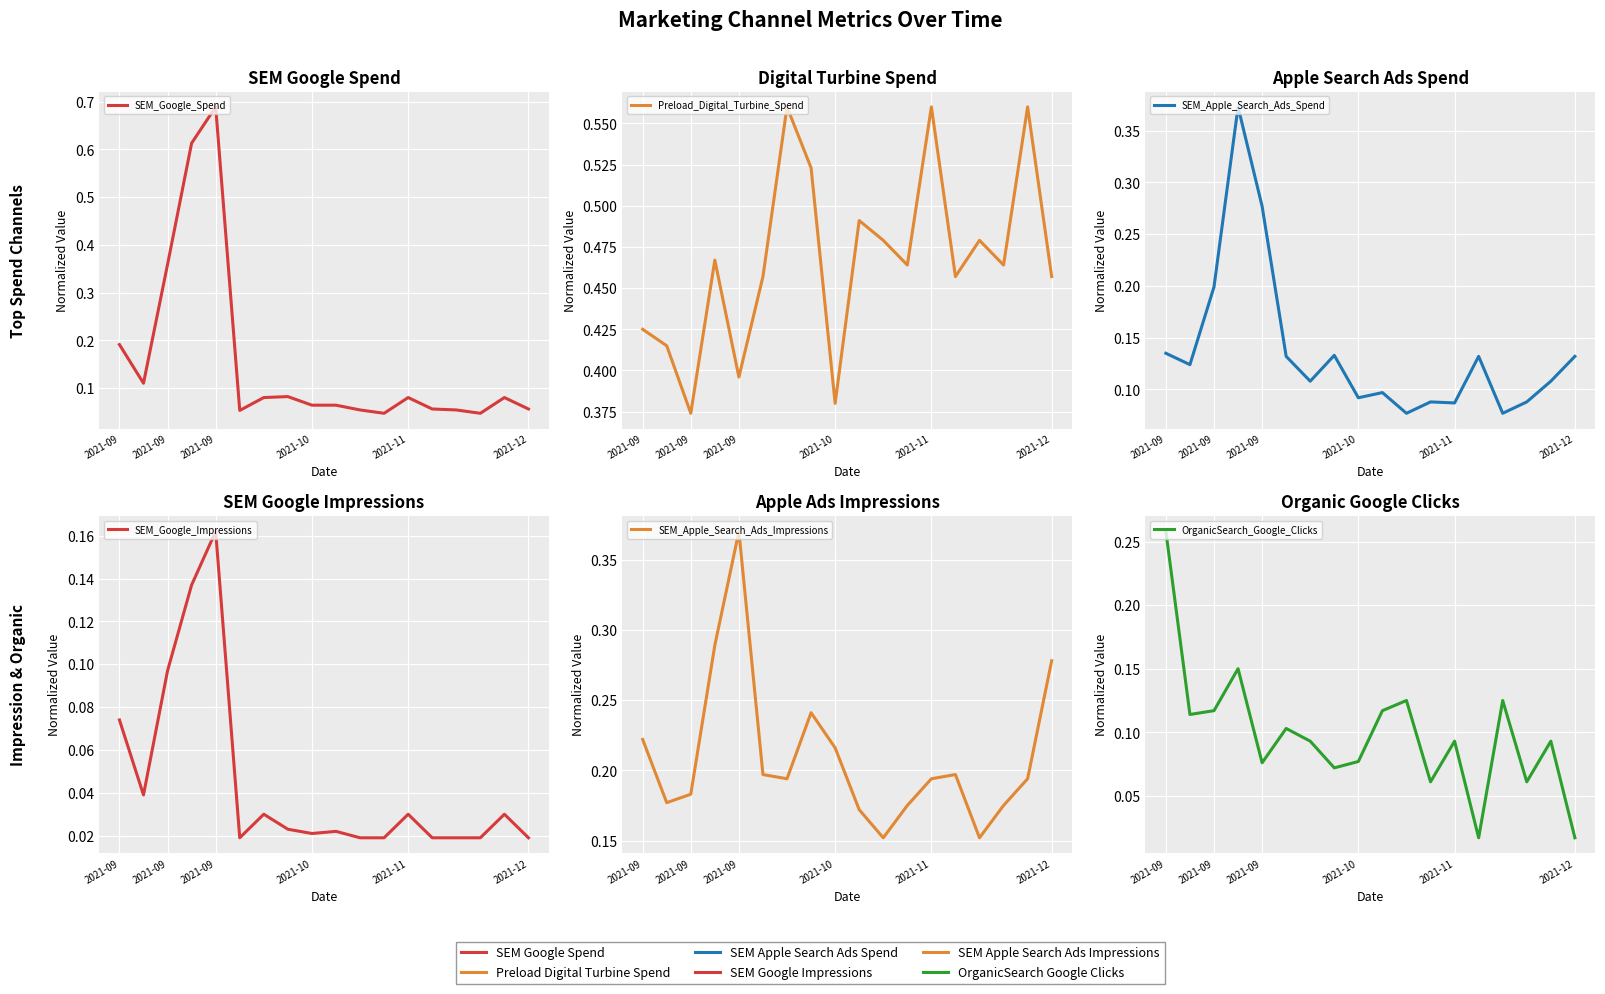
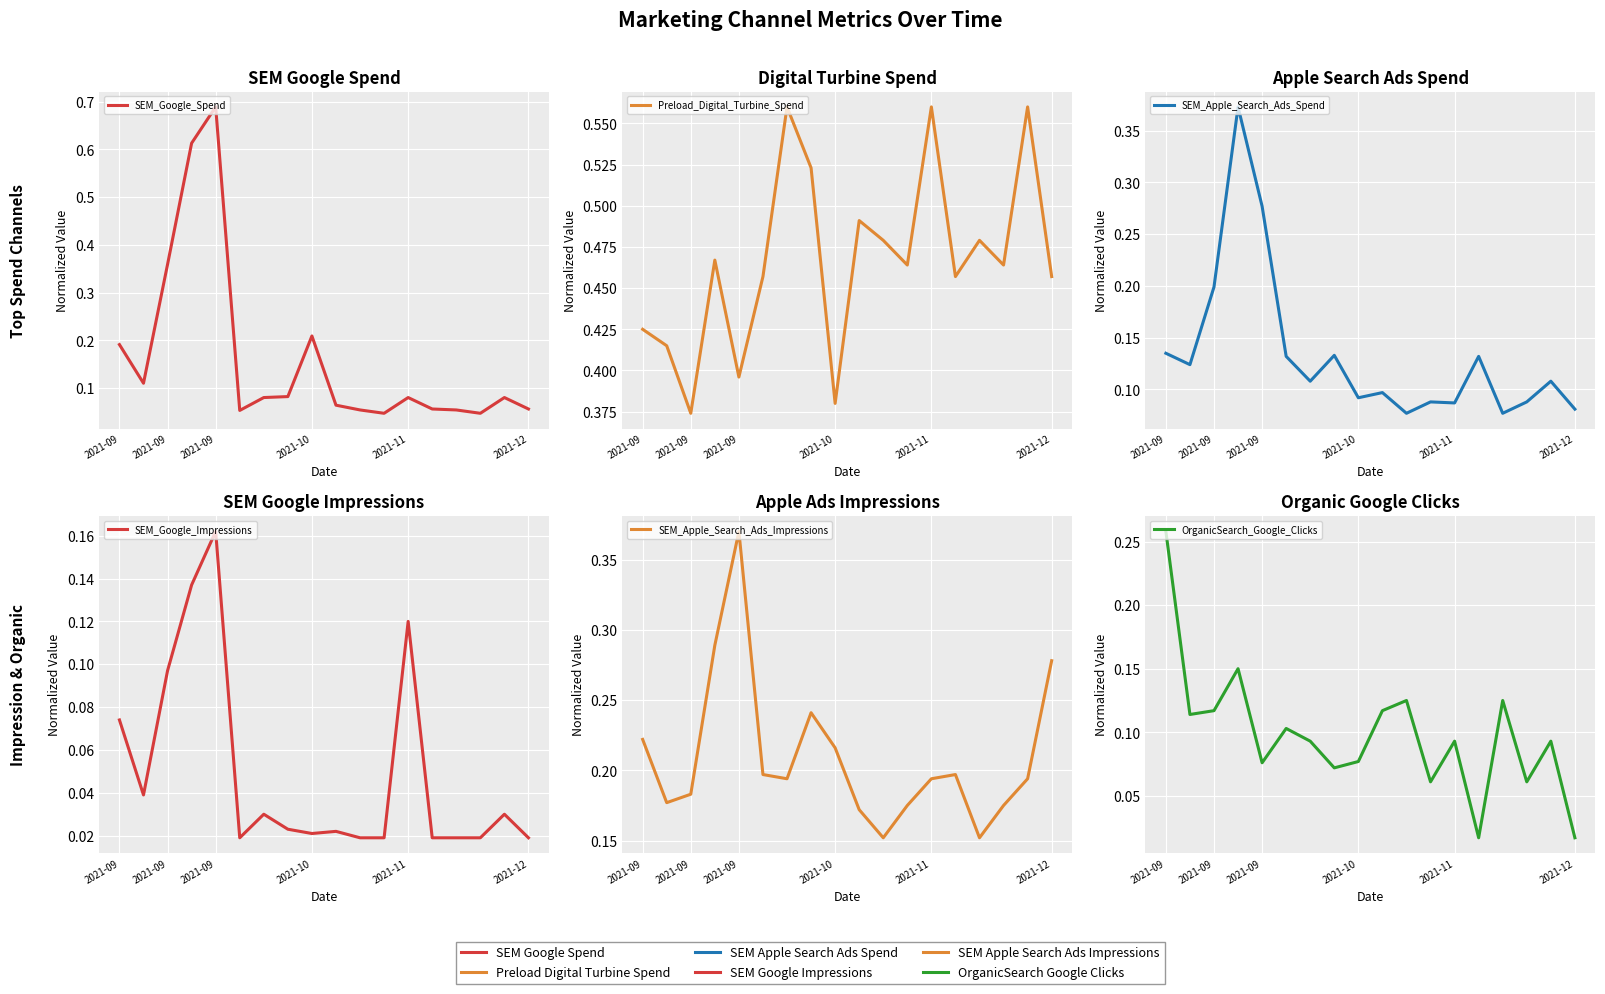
SEM Google Spend, 2021-10: 0.06 -> 0.21
Apple Search Ads Spend, 2021-12: 0.132 -> 0.081
SEM Google Impressions, 2021-11: 0.03 -> 0.12
